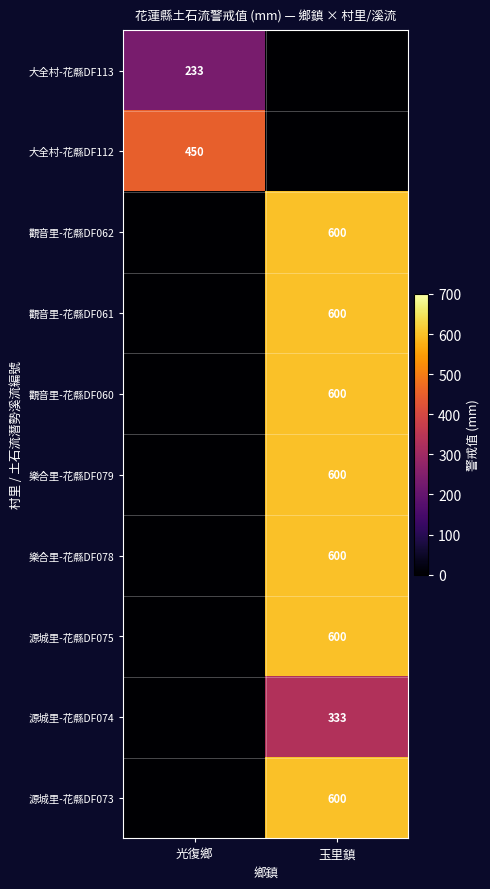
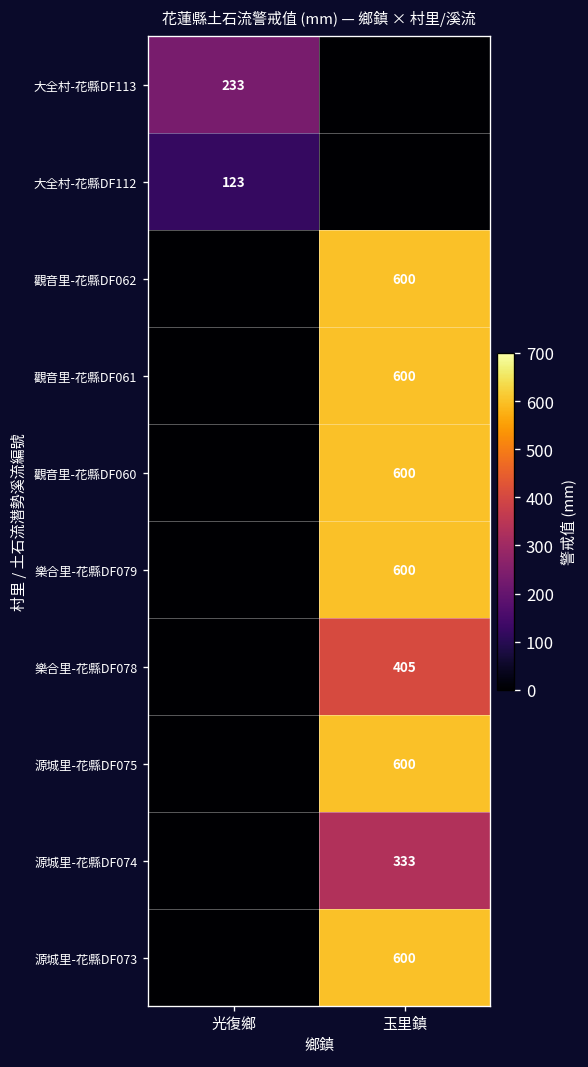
大全村-花縣DF112, 光復鄉: 450 -> 123
樂合里-花縣DF078, 玉里鎮: 600 -> 405
